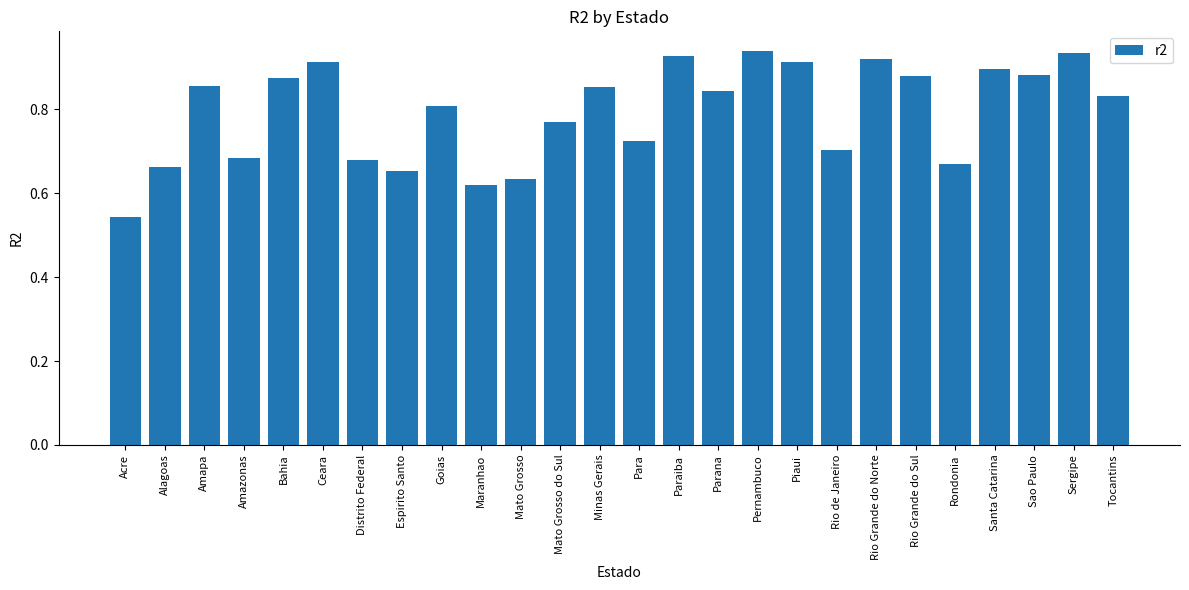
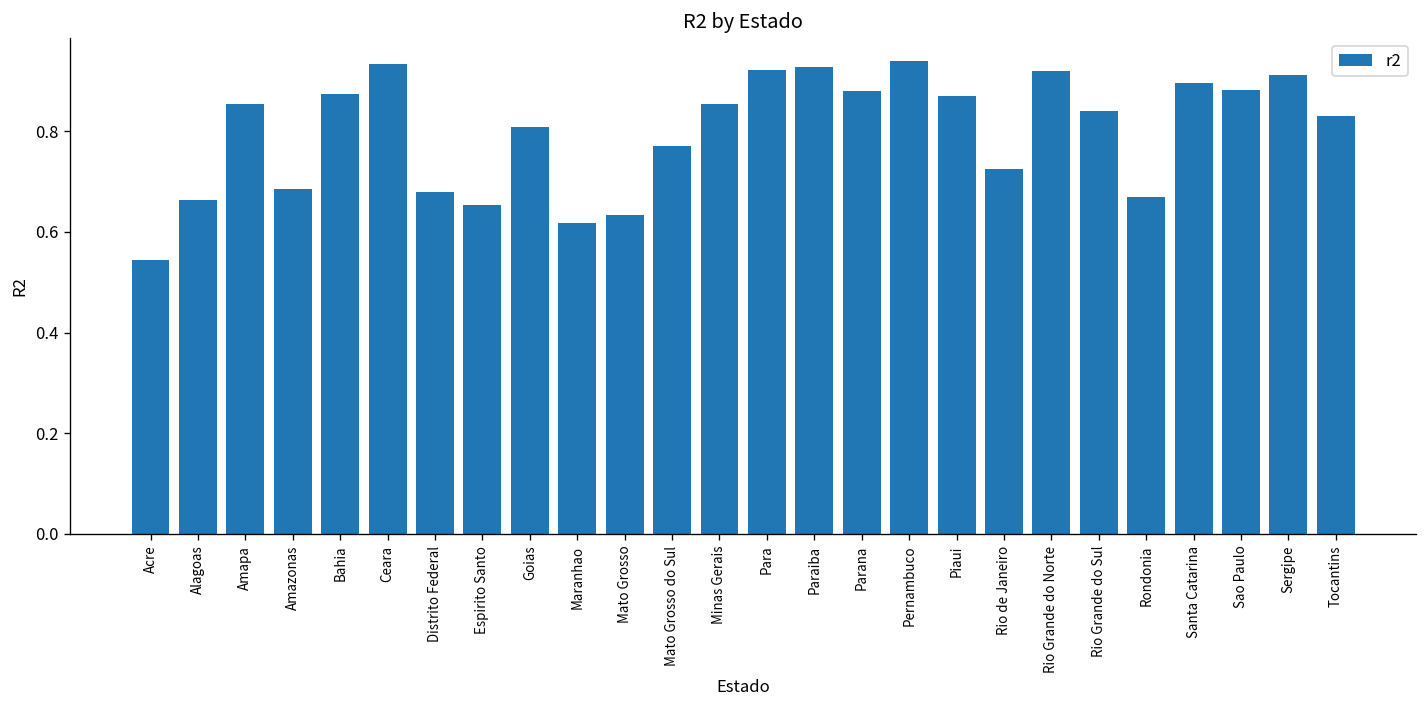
Ceara: 0.91 -> 0.93
Para: 0.72 -> 0.92
Parana: 0.84 -> 0.88
Piaui: 0.91 -> 0.87
Rio de Janeiro: 0.70 -> 0.72
Rio Grande do Sul: 0.88 -> 0.84
Sergipe: 0.93 -> 0.91
